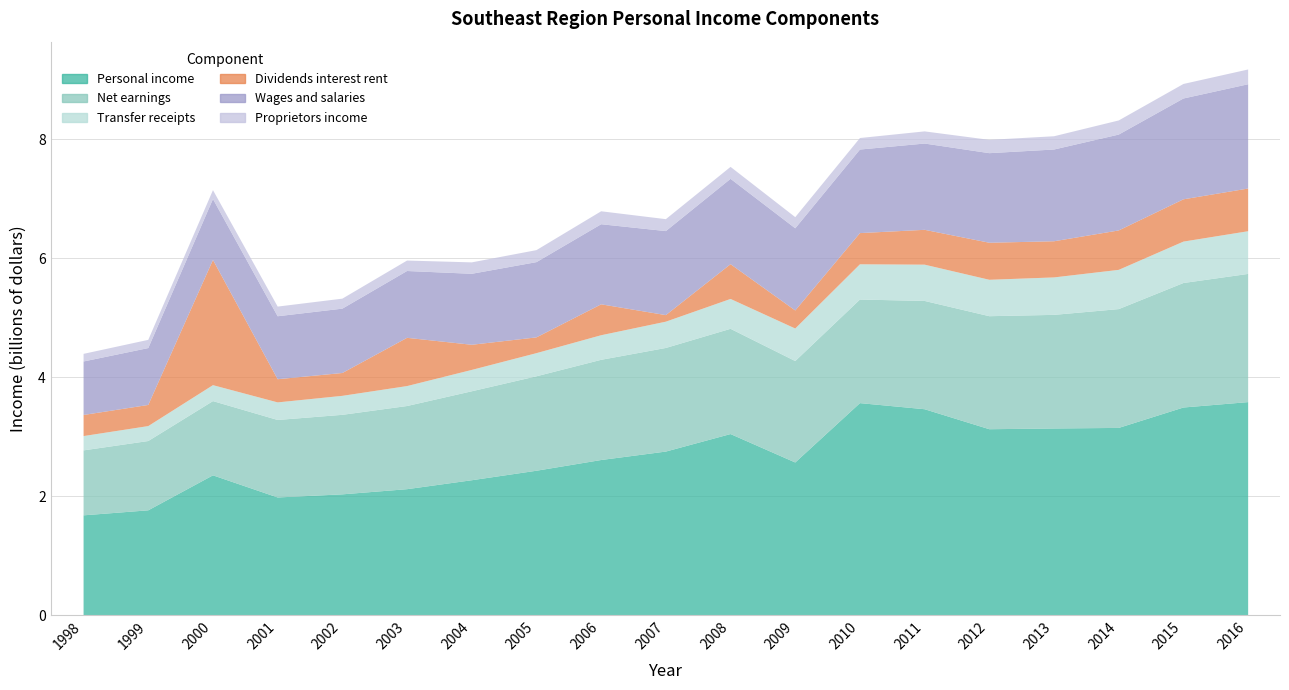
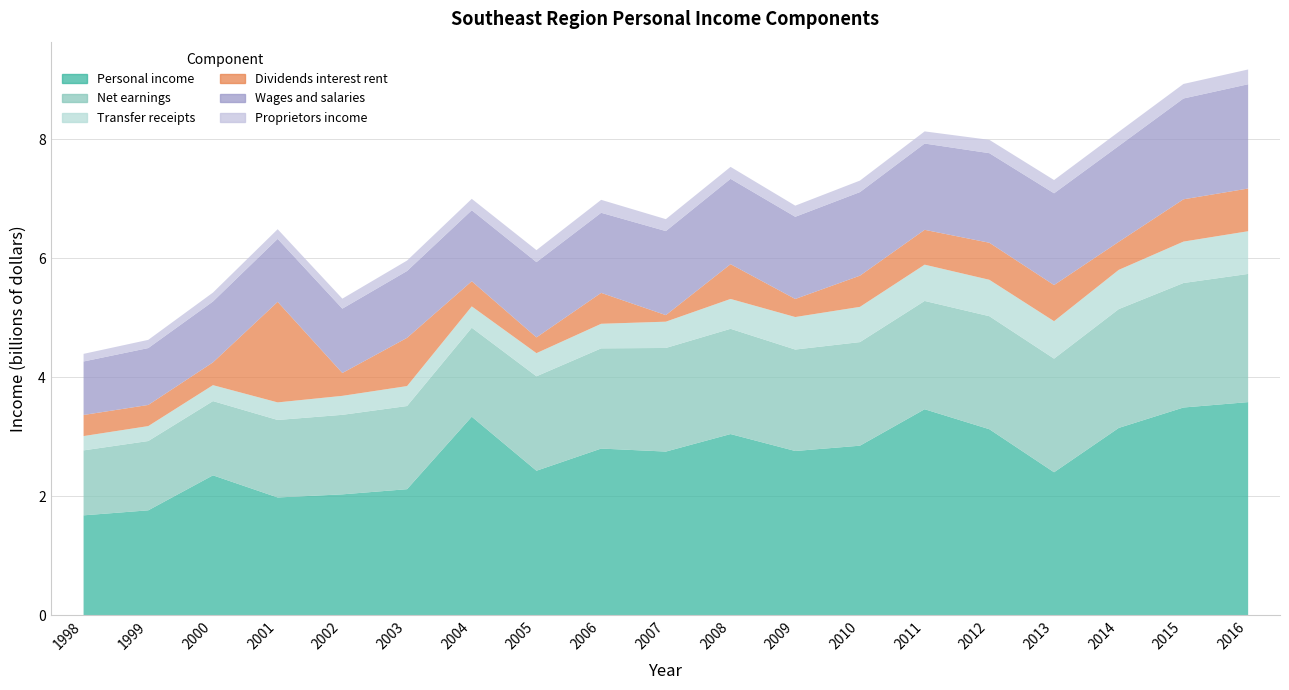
Dividends interest rent, 2000: 2.1 -> 0.4
Dividends interest rent, 2001: 0.4 -> 1.7
Personal income, 2004: 2.3 -> 3.3
Personal income, 2006: 2.6 -> 2.8
Personal income, 2009: 2.6 -> 2.8
Personal income, 2010: 3.6 -> 2.9
Personal income, 2013: 3.1 -> 2.4
Dividends interest rent, 2014: 0.7 -> 0.5
